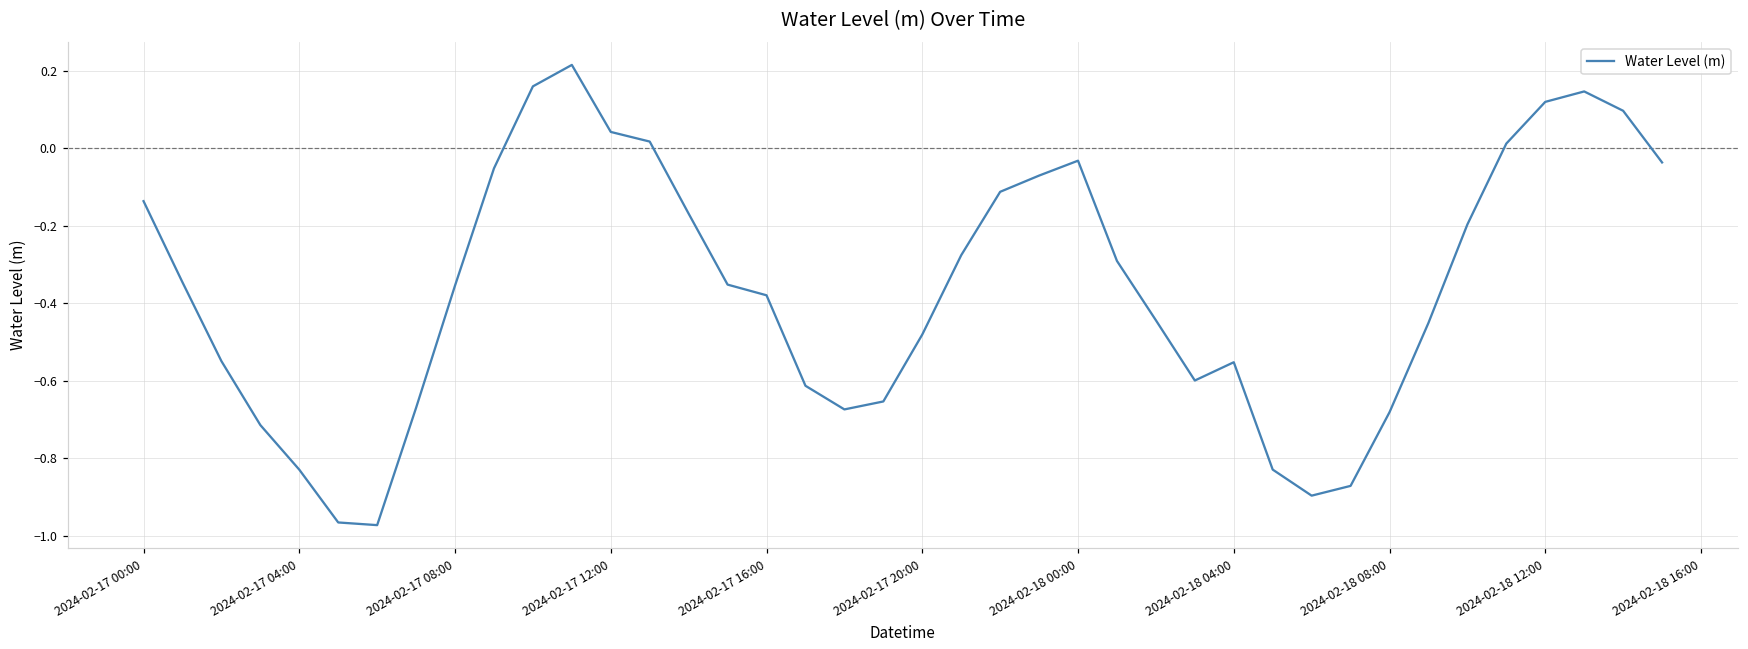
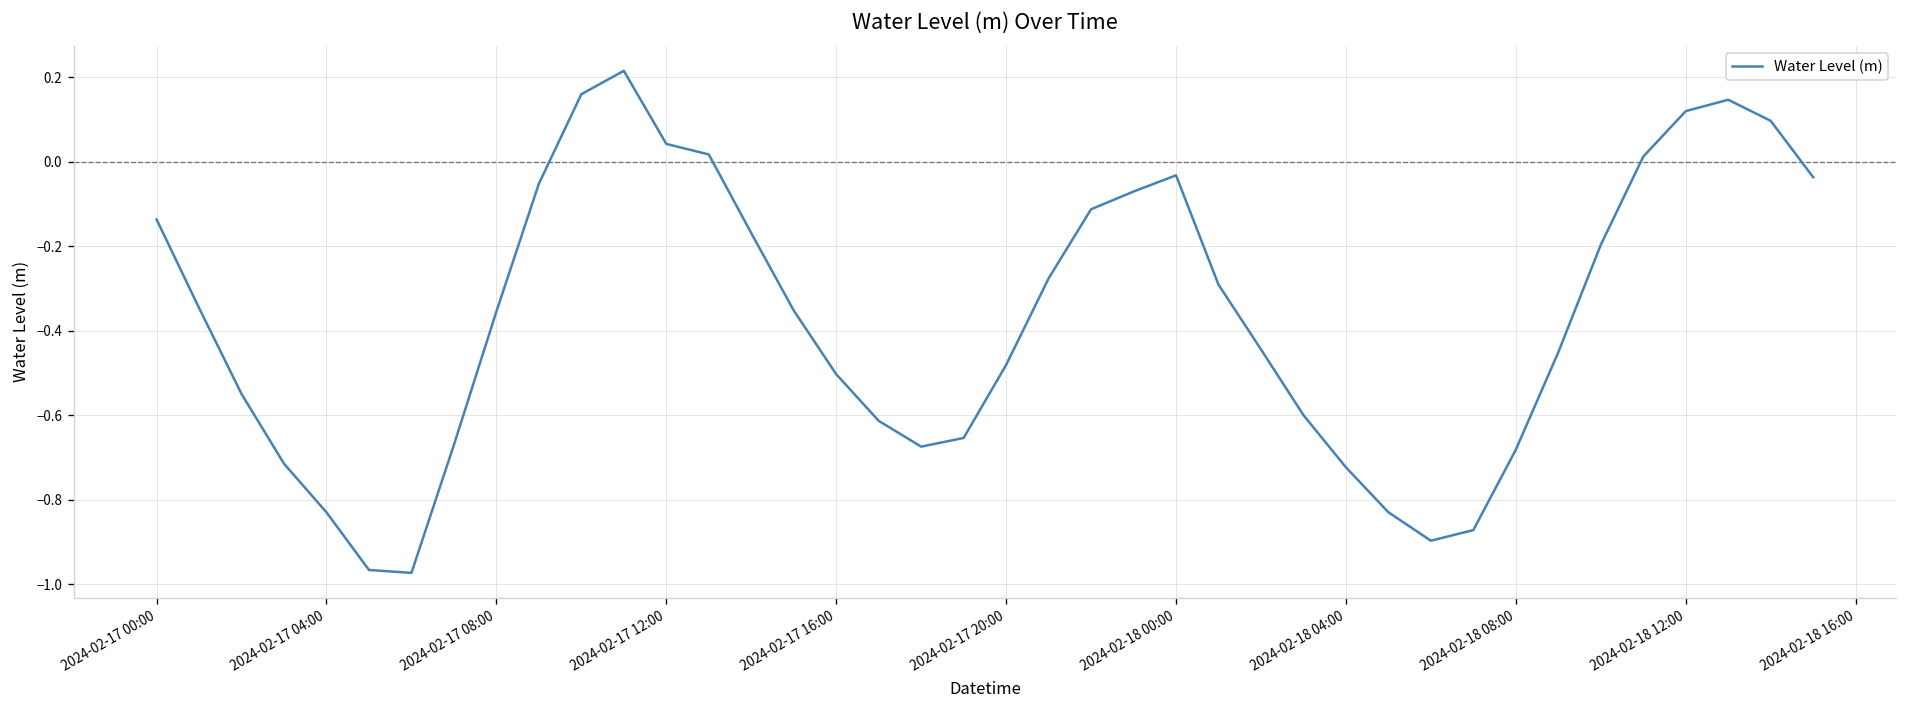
2024-02-17 16:00: -0.38 -> -0.50
2024-02-18 04:00: -0.55 -> -0.72
